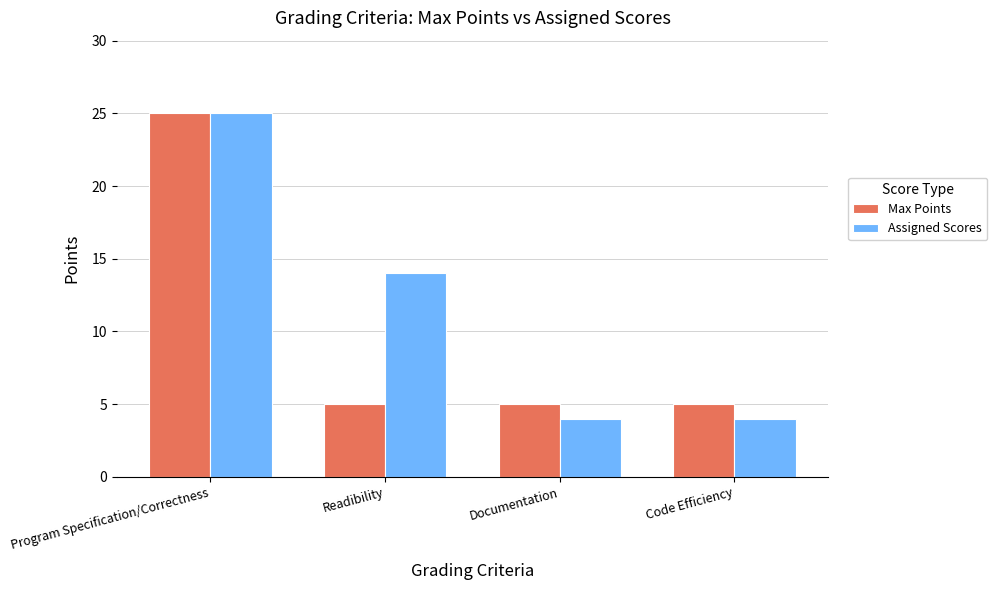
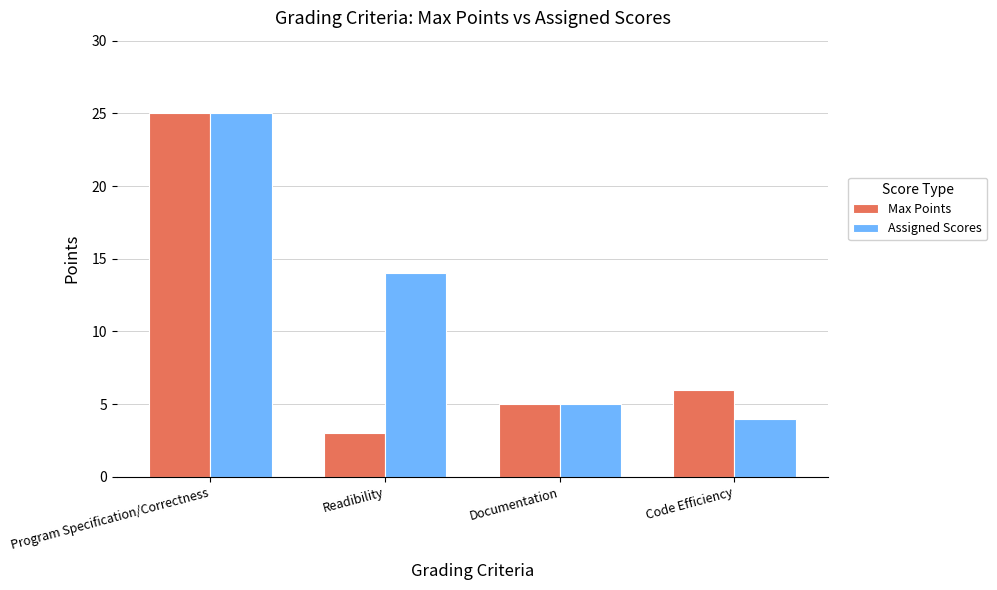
Max Points, Readibility: 5 -> 3
Assigned Scores, Documentation: 4 -> 5
Max Points, Code Efficiency: 5 -> 6
